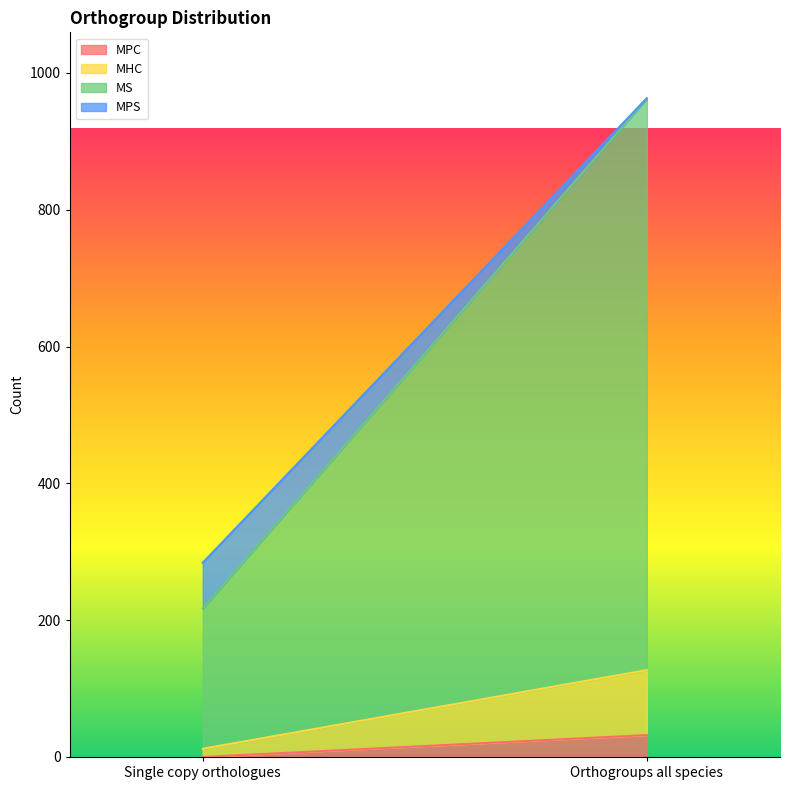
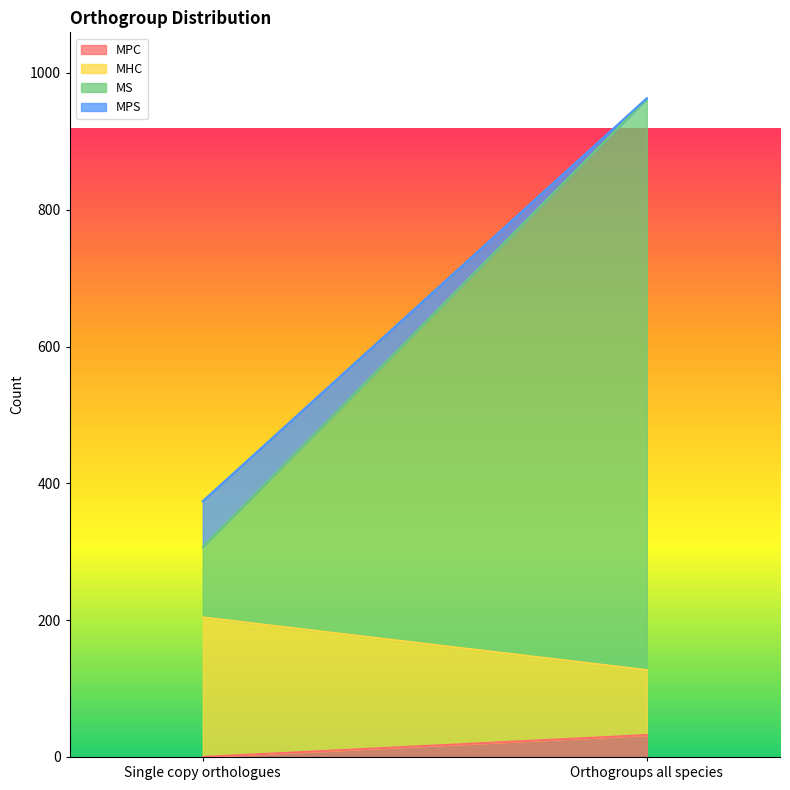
MHC, Single copy orthologues: 10 -> 200
MS, Single copy orthologues: 210 -> 100
